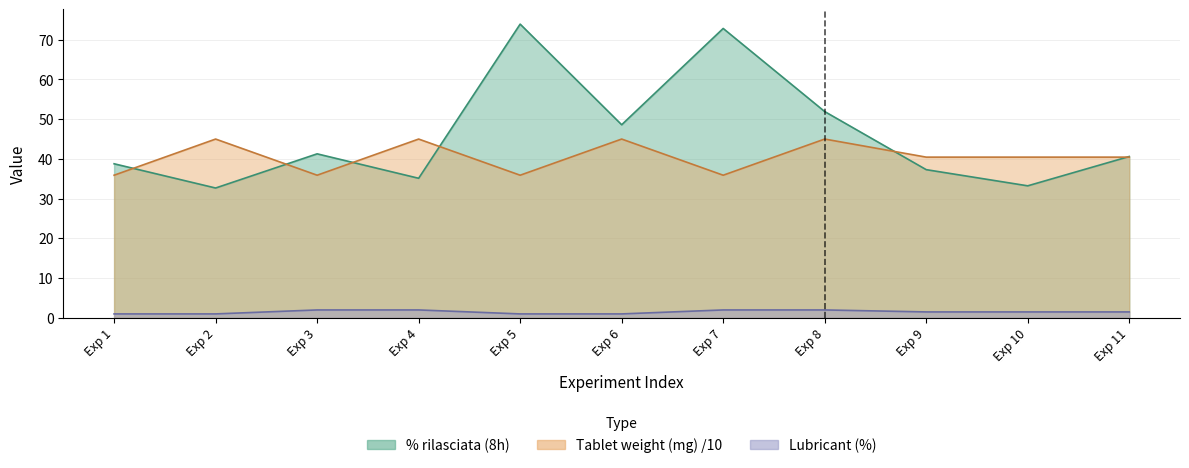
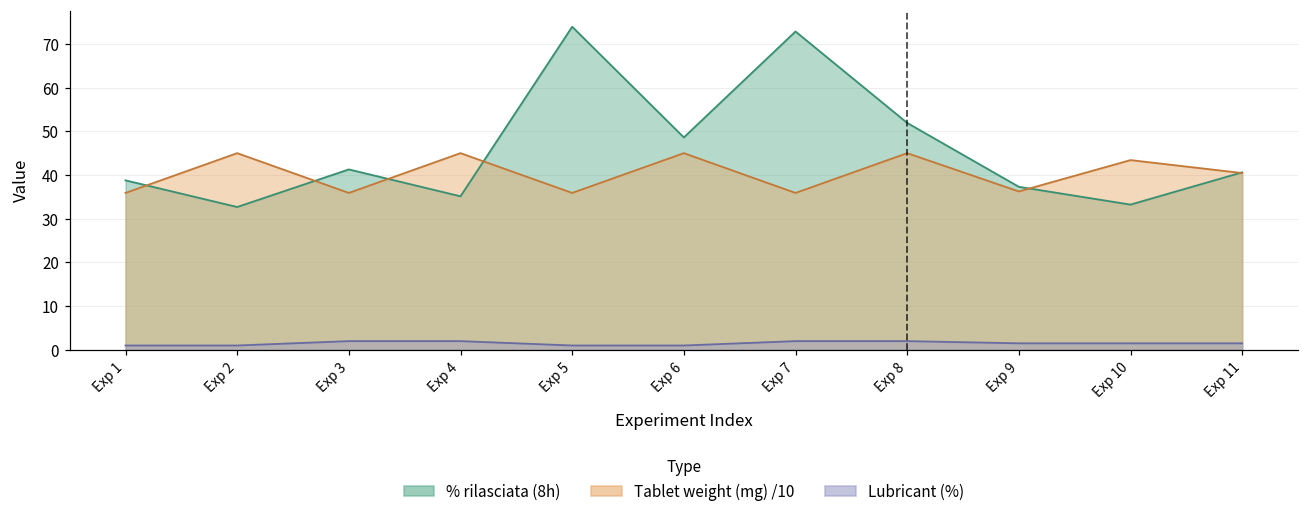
Tablet weight (mg) /10, Exp 9: 40 -> 36
Tablet weight (mg) /10, Exp 10: 40 -> 43
